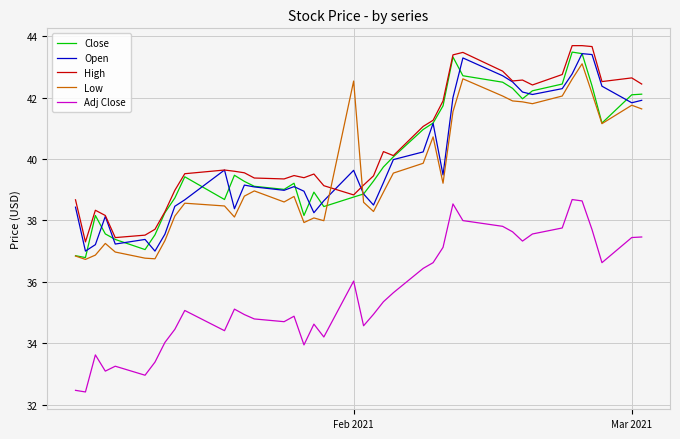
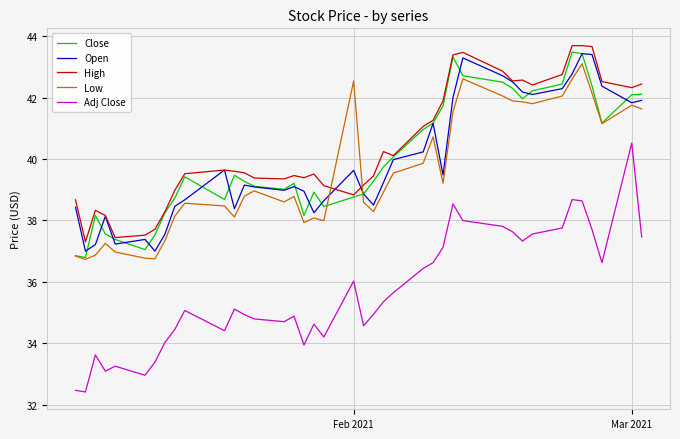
High, Mar 2021: 42.6 -> 42.3
Adj Close, Mar 2021: 37.4 -> 40.5
